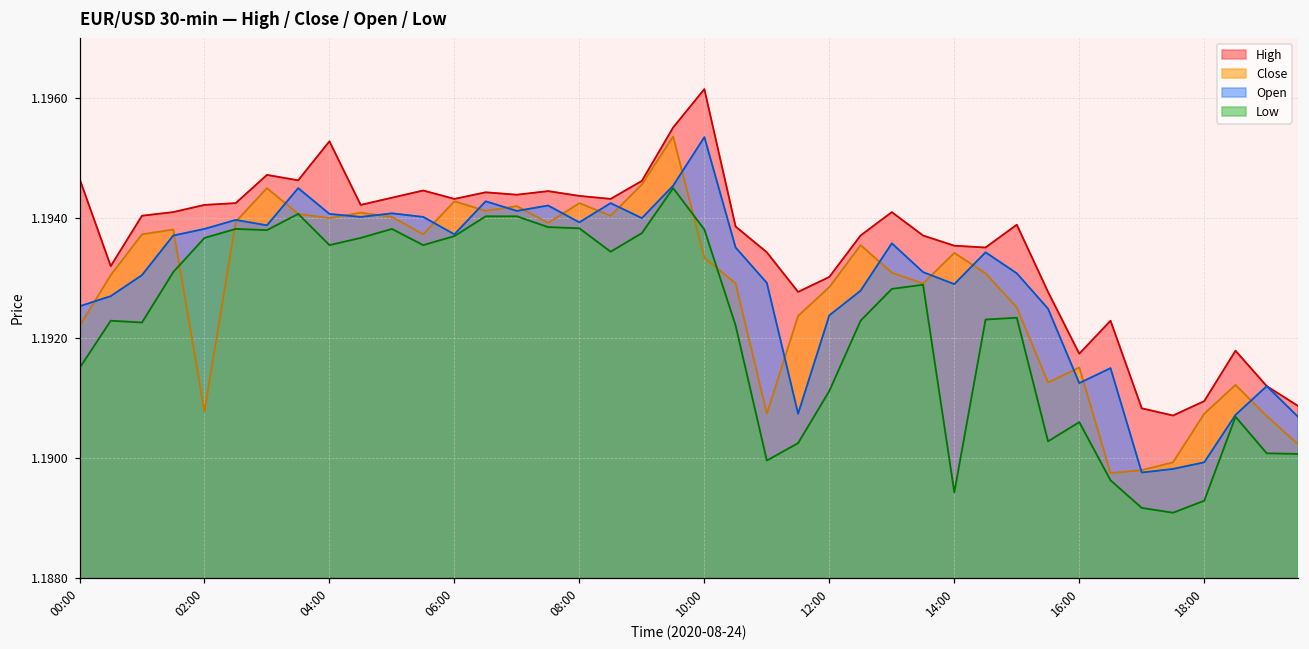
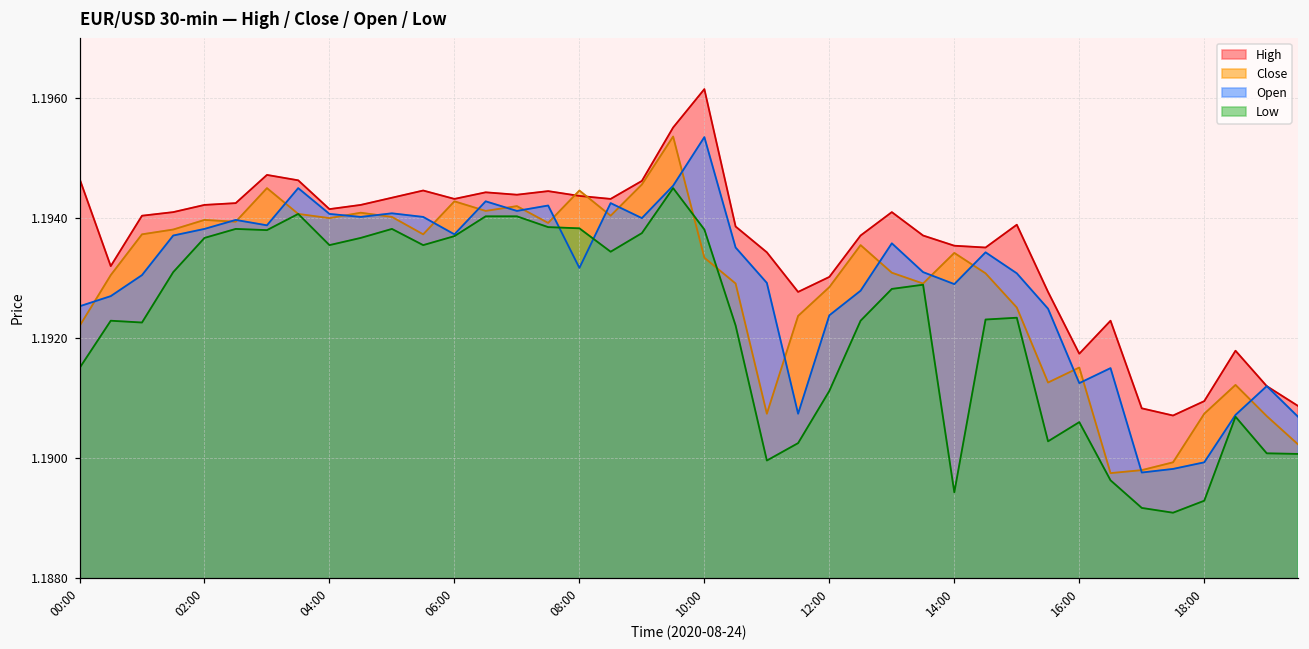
Close, 02:00: 1.1908 -> 1.1940
High, 04:00: 1.1953 -> 1.1941
Close, 08:00: 1.1942 -> 1.1945
Open, 08:00: 1.1939 -> 1.1932
